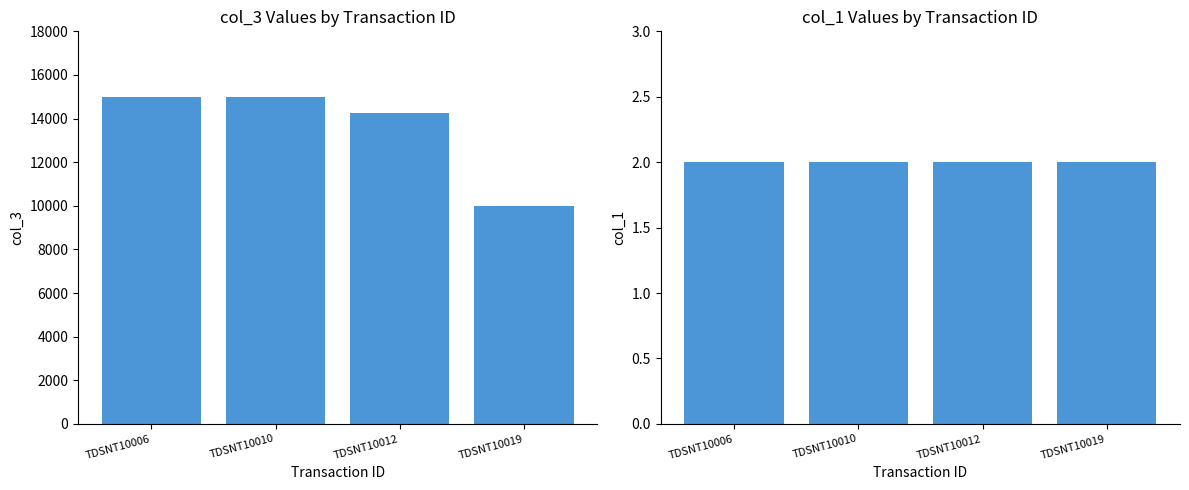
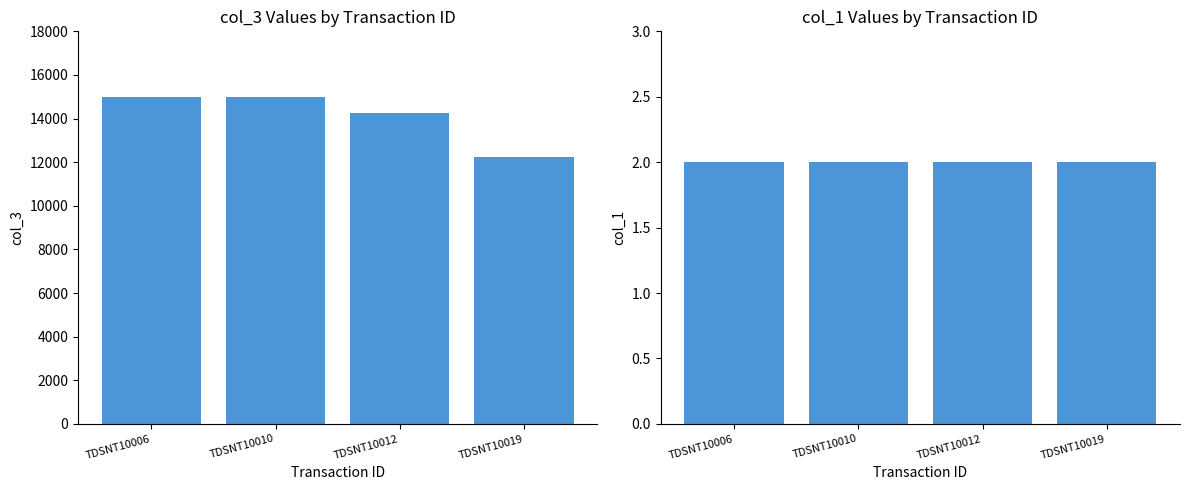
col_3 Values by Transaction ID, TDSNT10019: 10000 -> 12200
